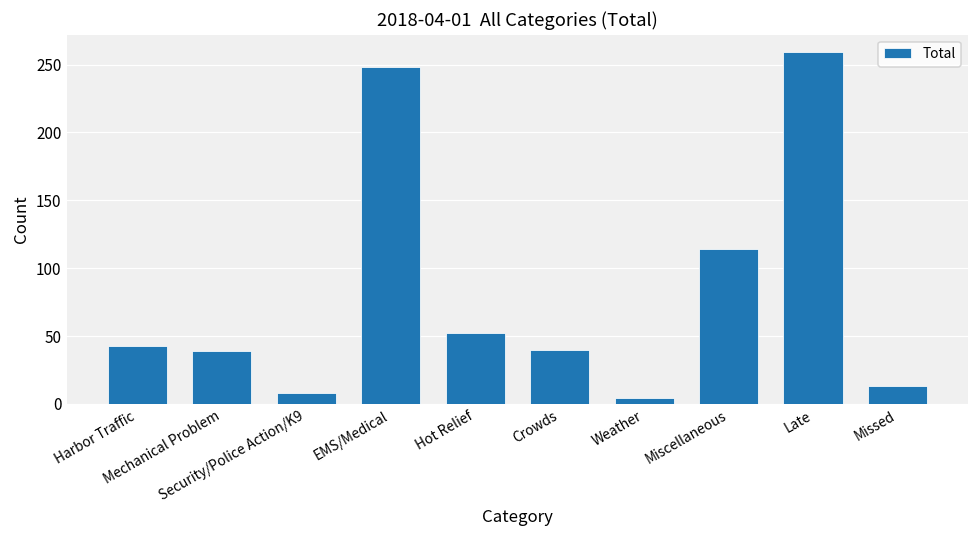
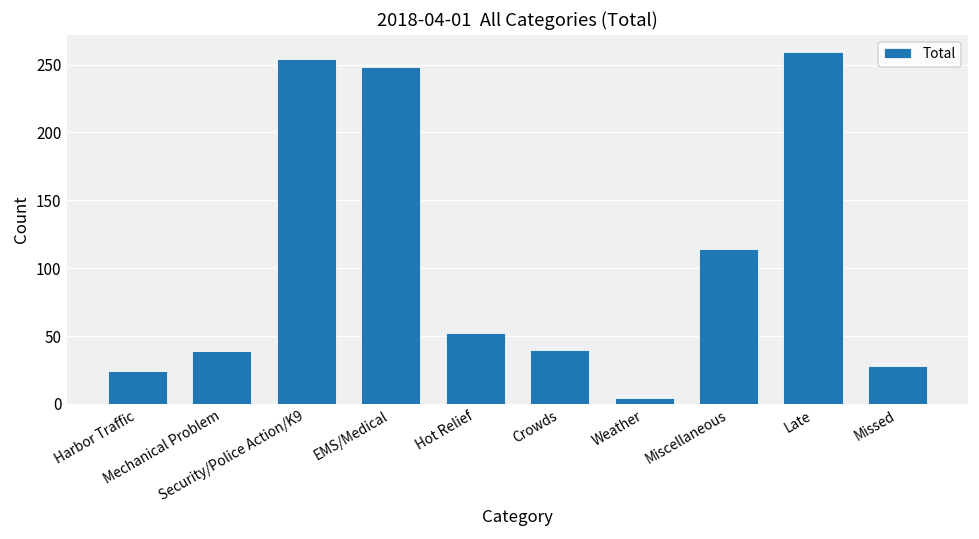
Harbor Traffic: 43 -> 24
Security/Police Action/K9: 8 -> 254
Missed: 13 -> 28
